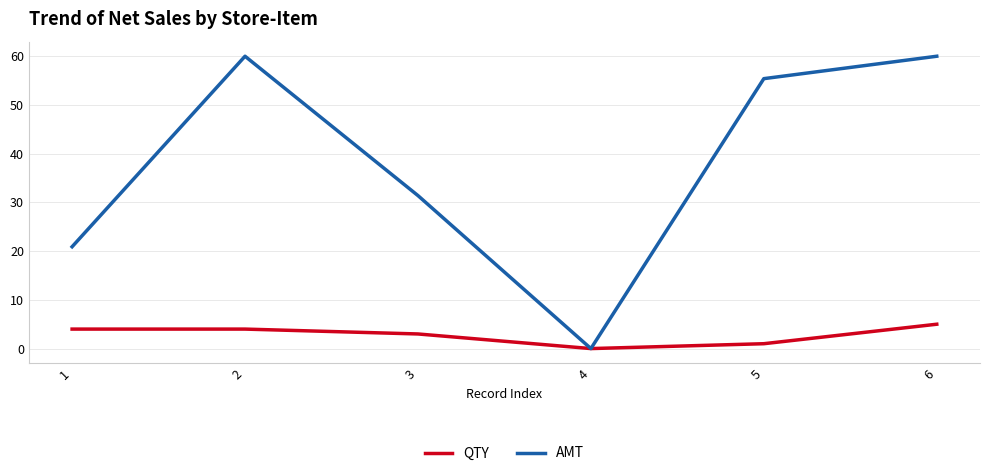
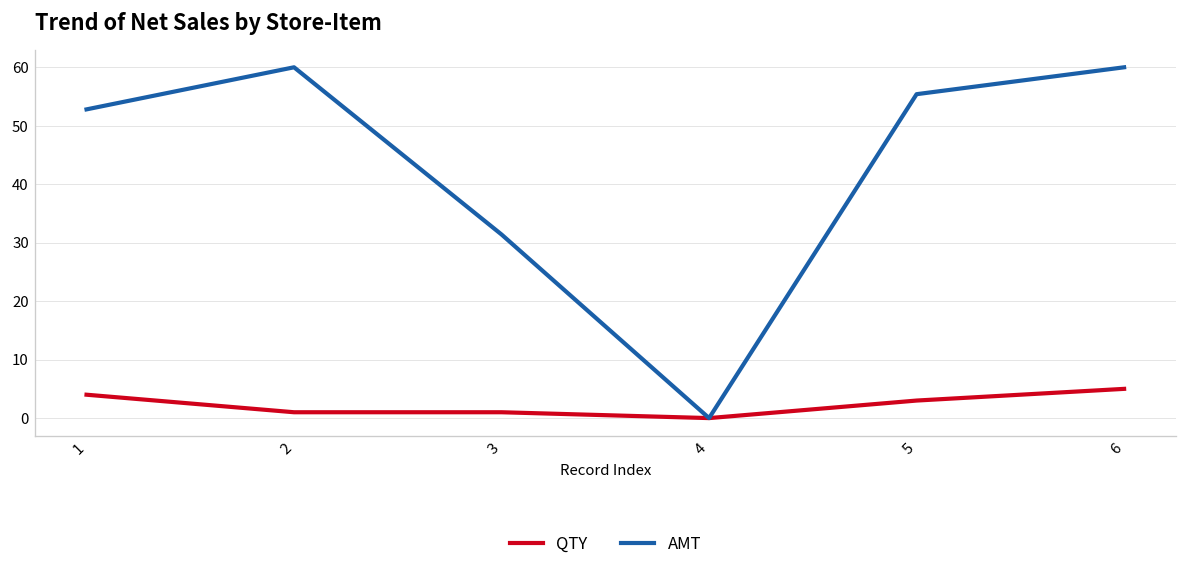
AMT, 1: 21 -> 53
QTY, 2: 4 -> 1
QTY, 3: 3 -> 1
QTY, 5: 1 -> 3
